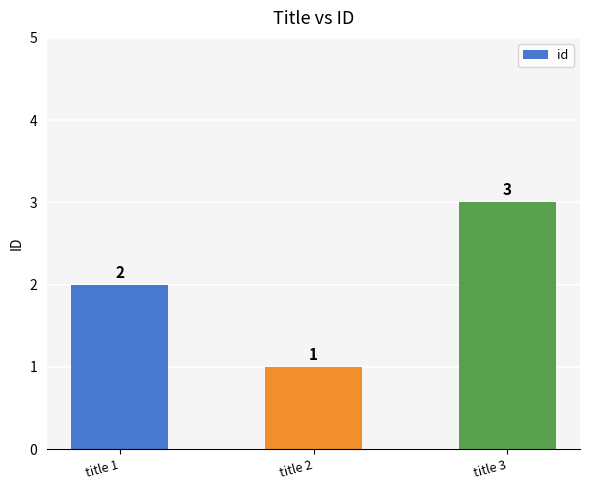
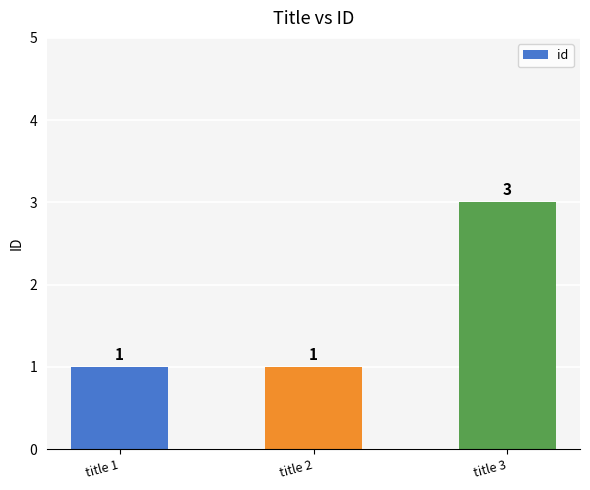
title 1: 2 -> 1
